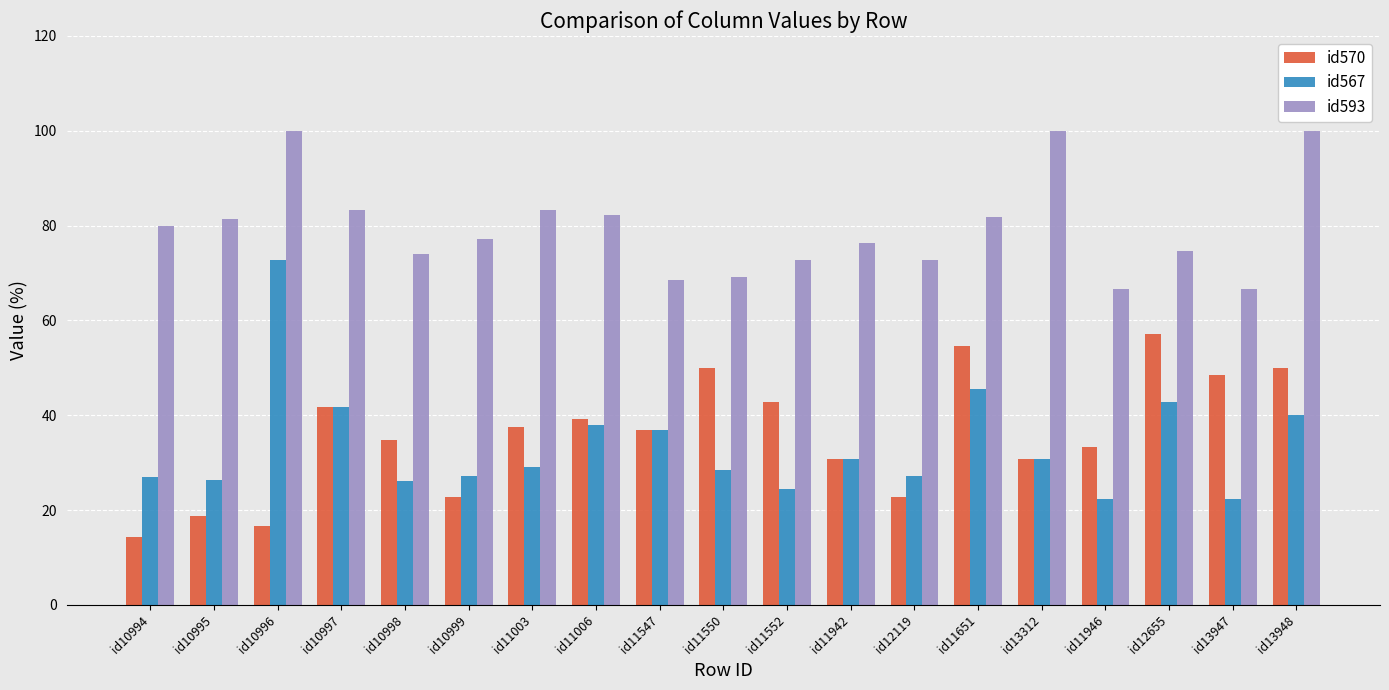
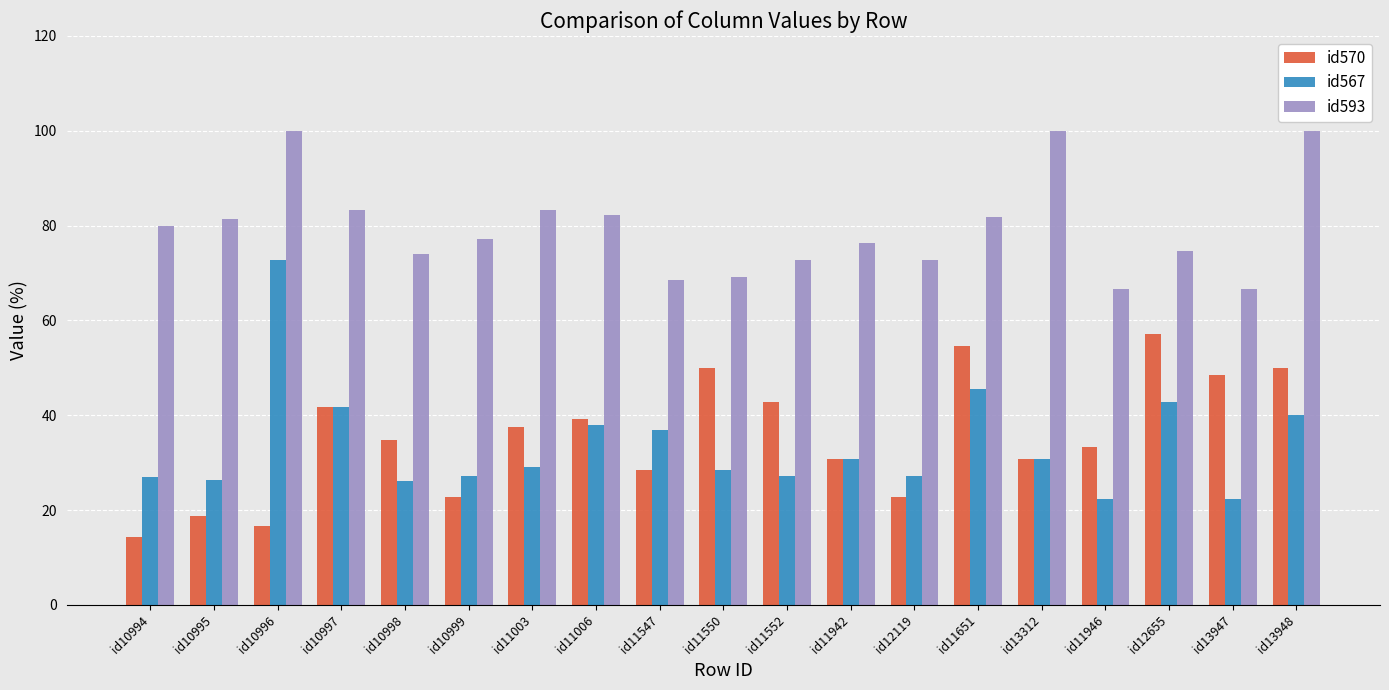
id570, id11547: 37 -> 28
id567, id11552: 24 -> 27
